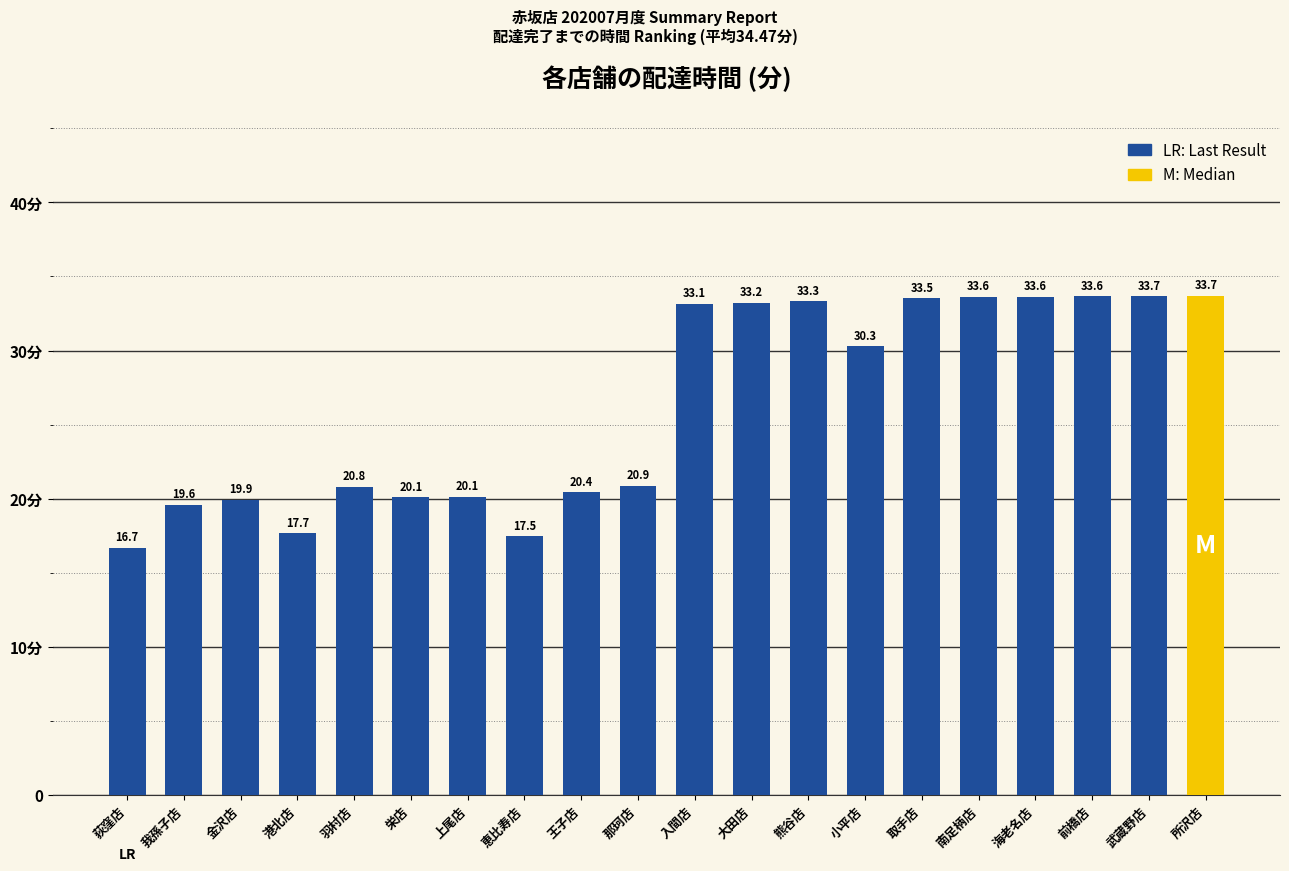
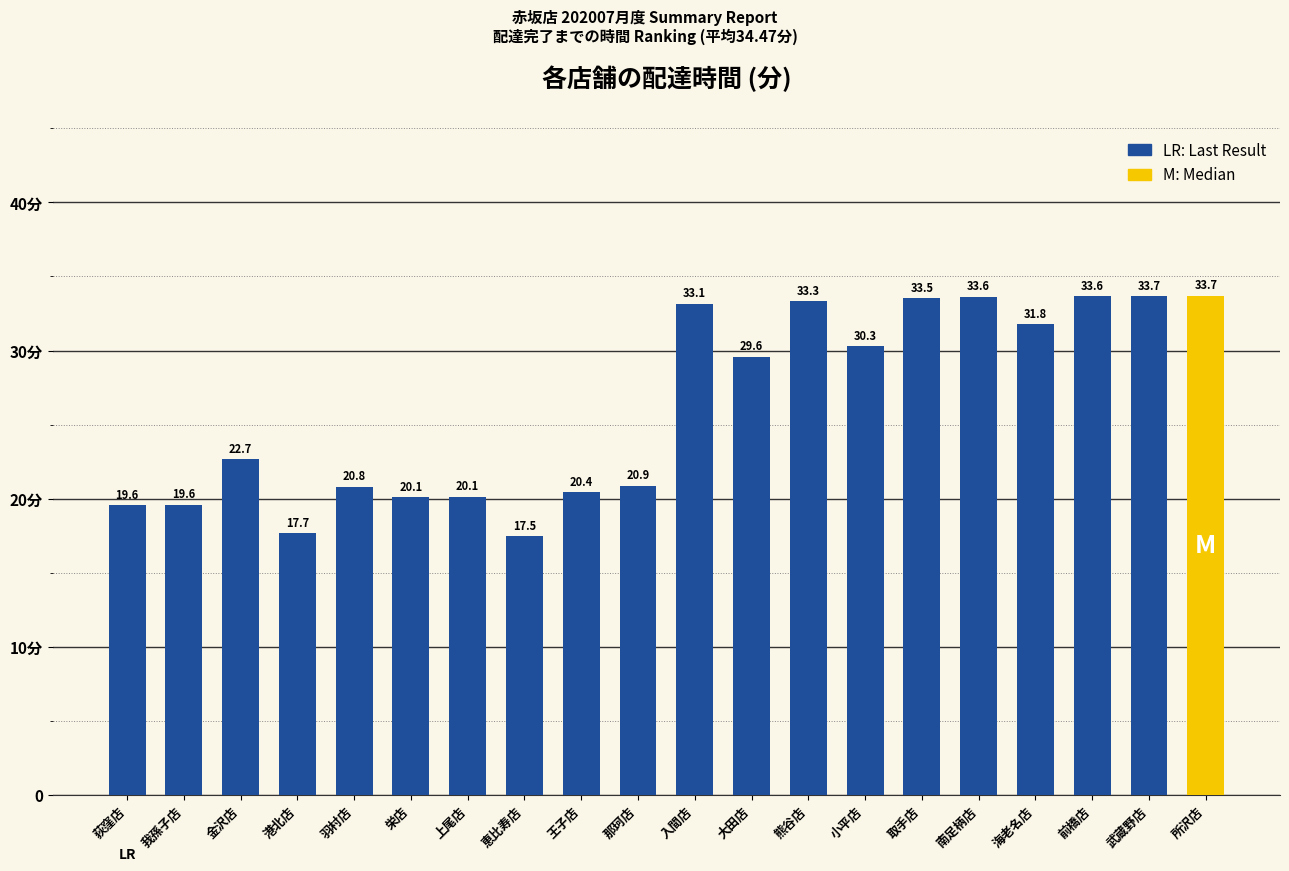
荻窪店: 16.7 -> 19.6
金沢店: 19.9 -> 22.7
大田店: 33.2 -> 29.6
海老名店: 33.6 -> 31.8
